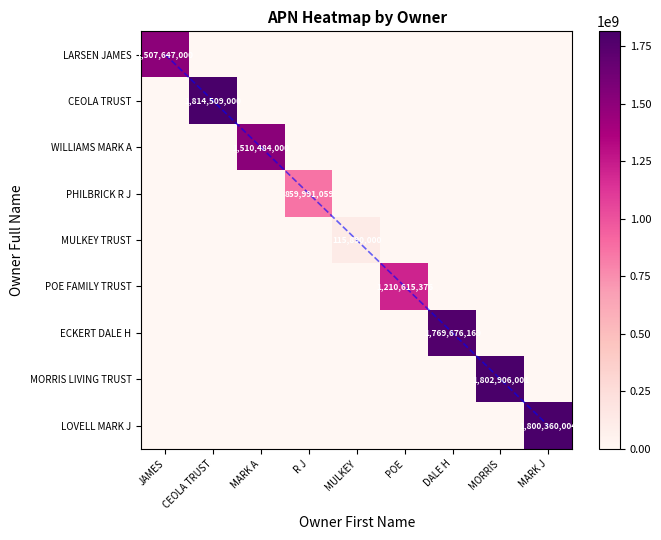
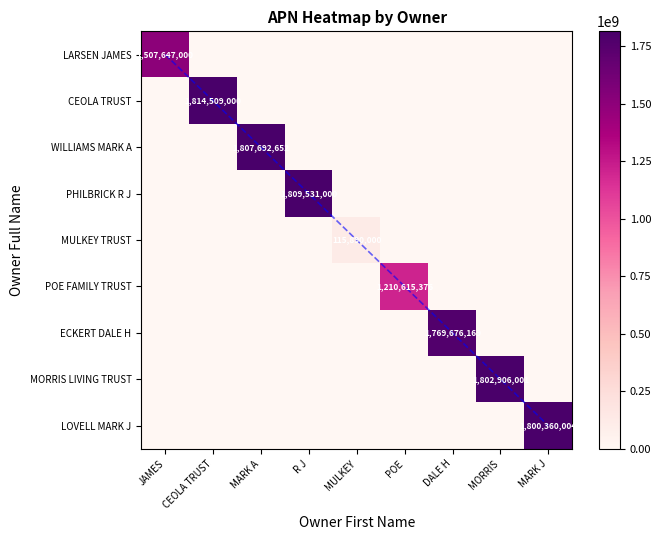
WILLIAMS MARK A, MARK A: 1,510,484,000 -> 1,807,692,652
PHILBRICK R J, R J: 859,991,059 -> 1,809,531,000
